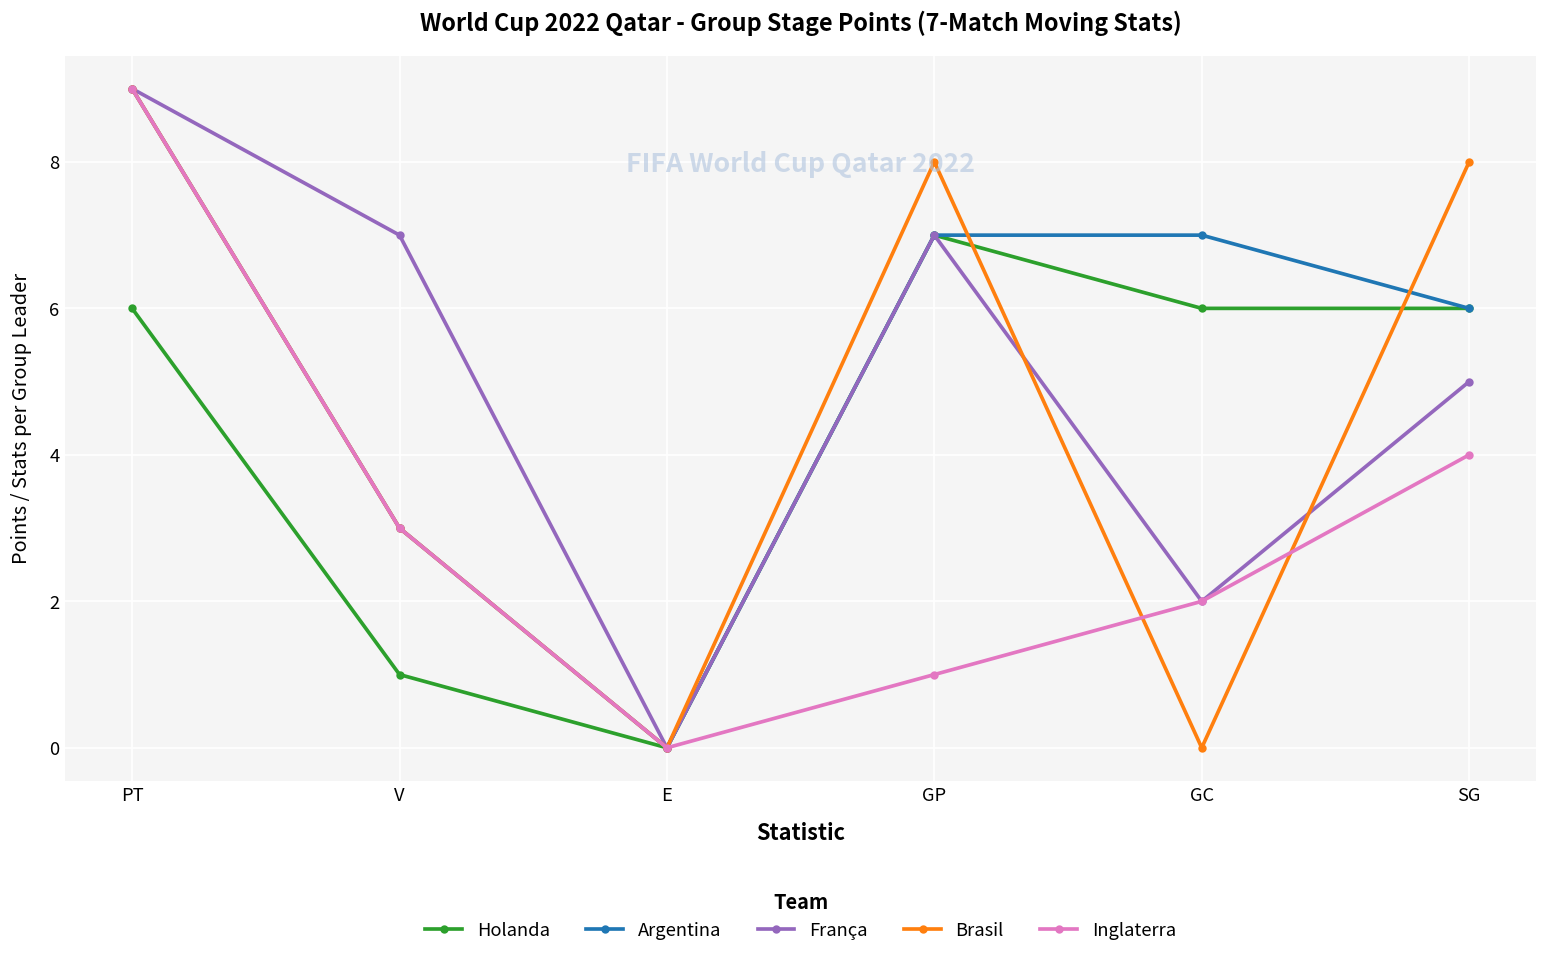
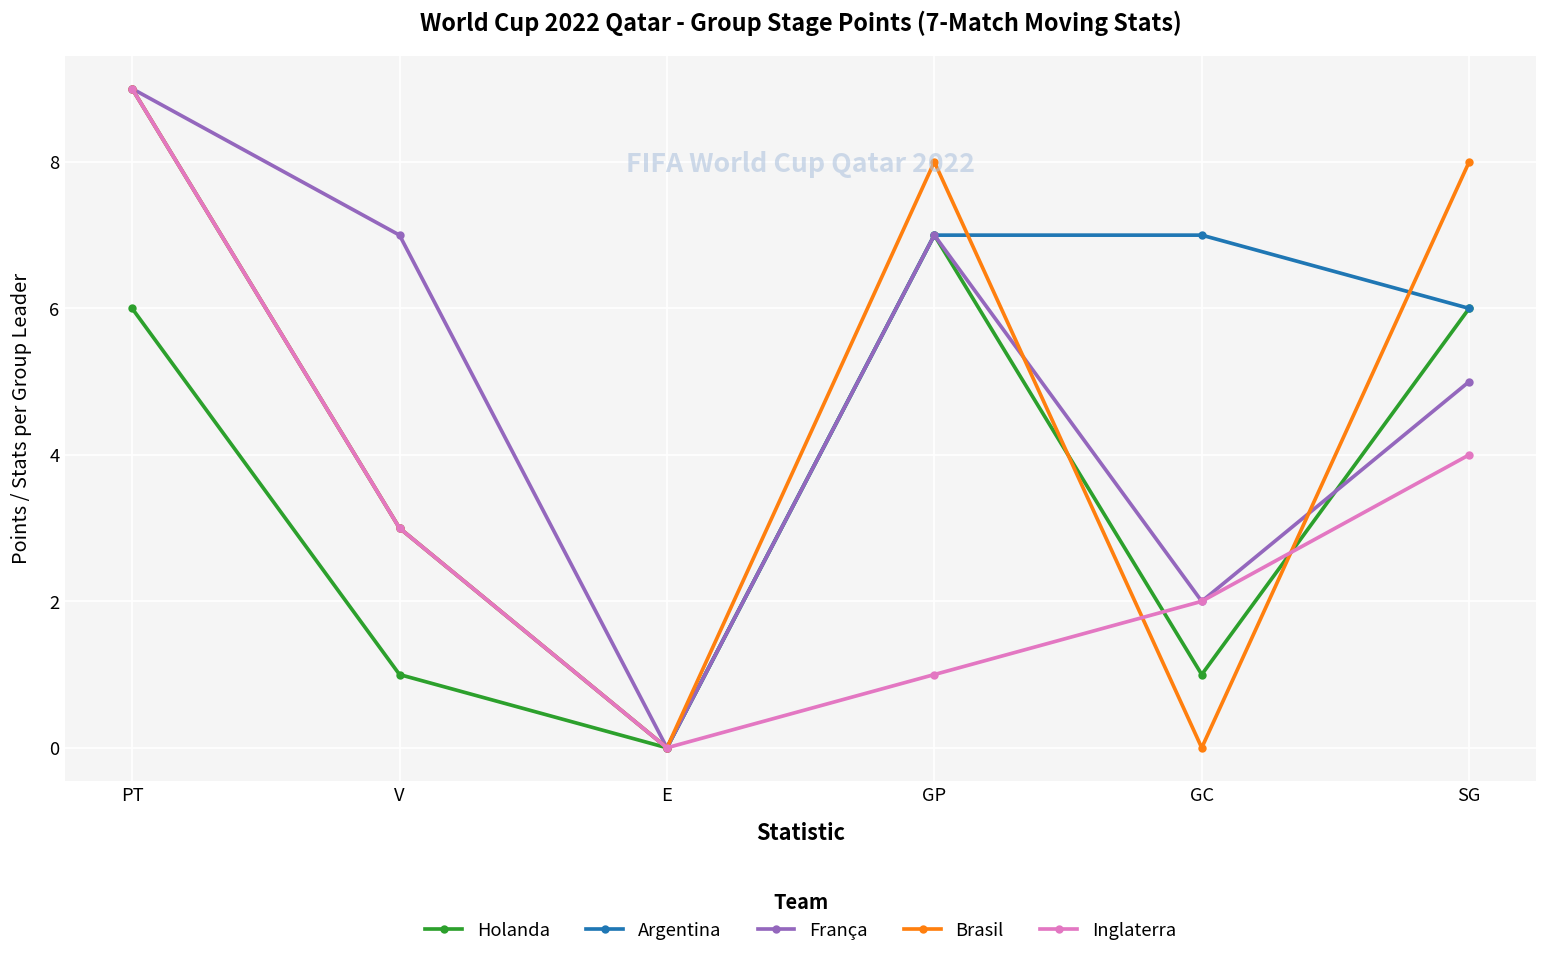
Holanda, GC: 6 -> 1
